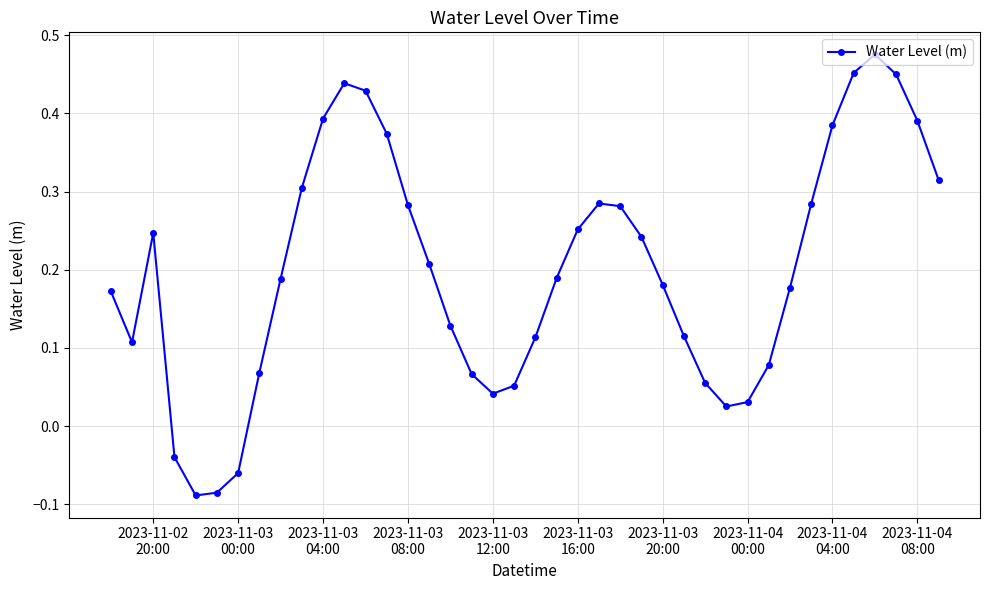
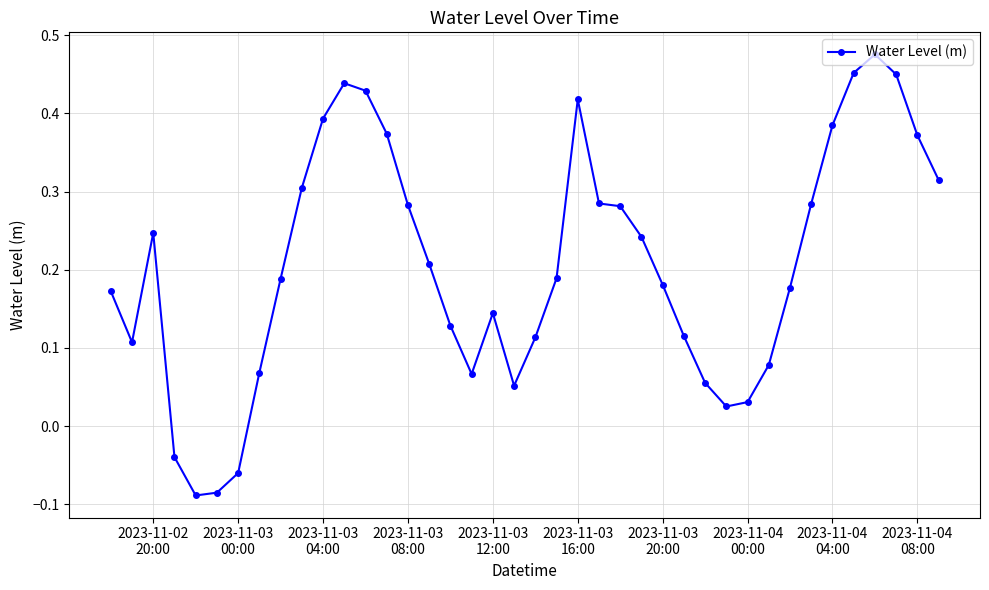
2023-11-03 12:00: 0.04 -> 0.14
2023-11-03 16:00: 0.25 -> 0.42
2023-11-04 08:00: 0.39 -> 0.37
